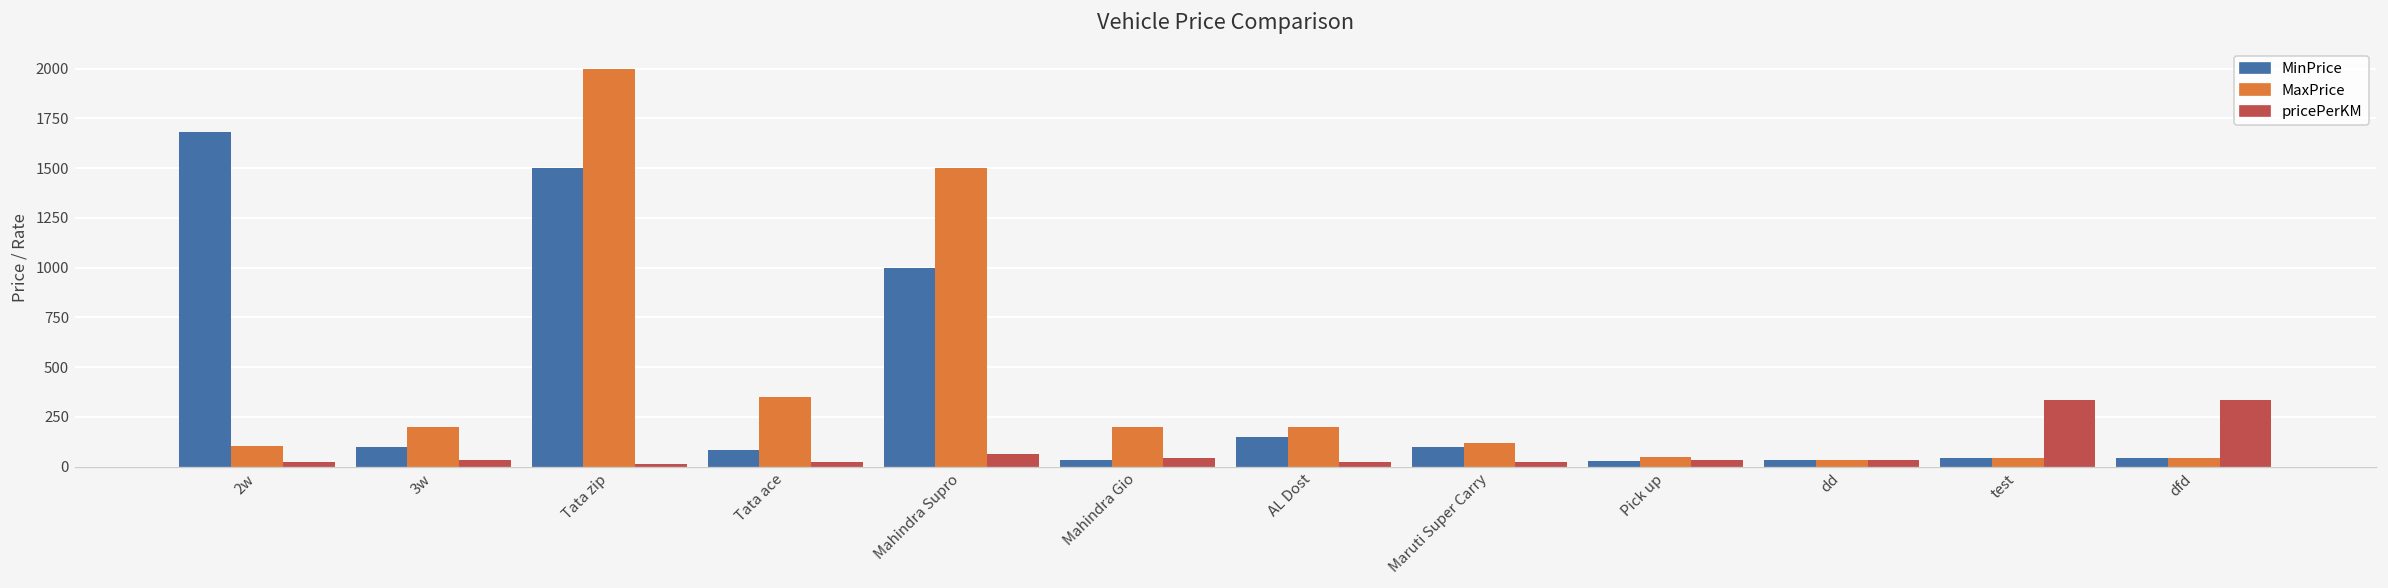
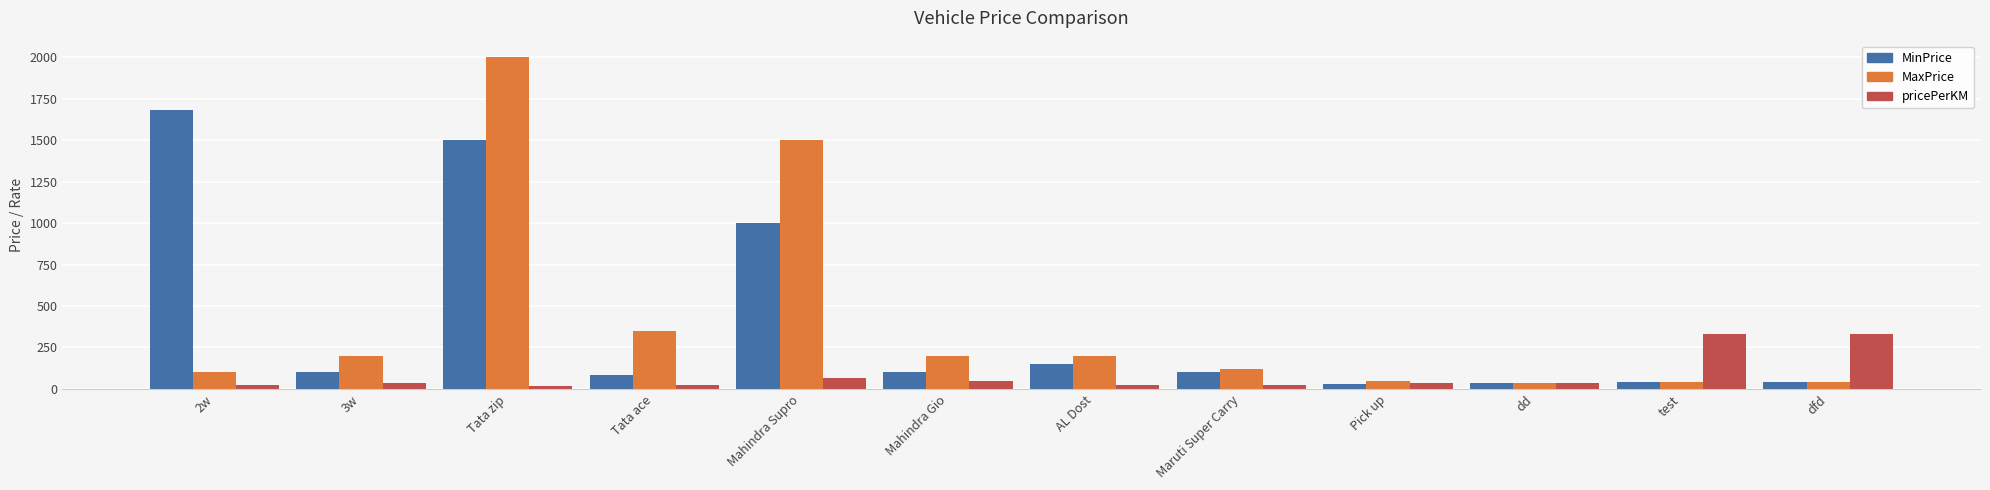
MinPrice, Mahindra Gio: 30 -> 100
